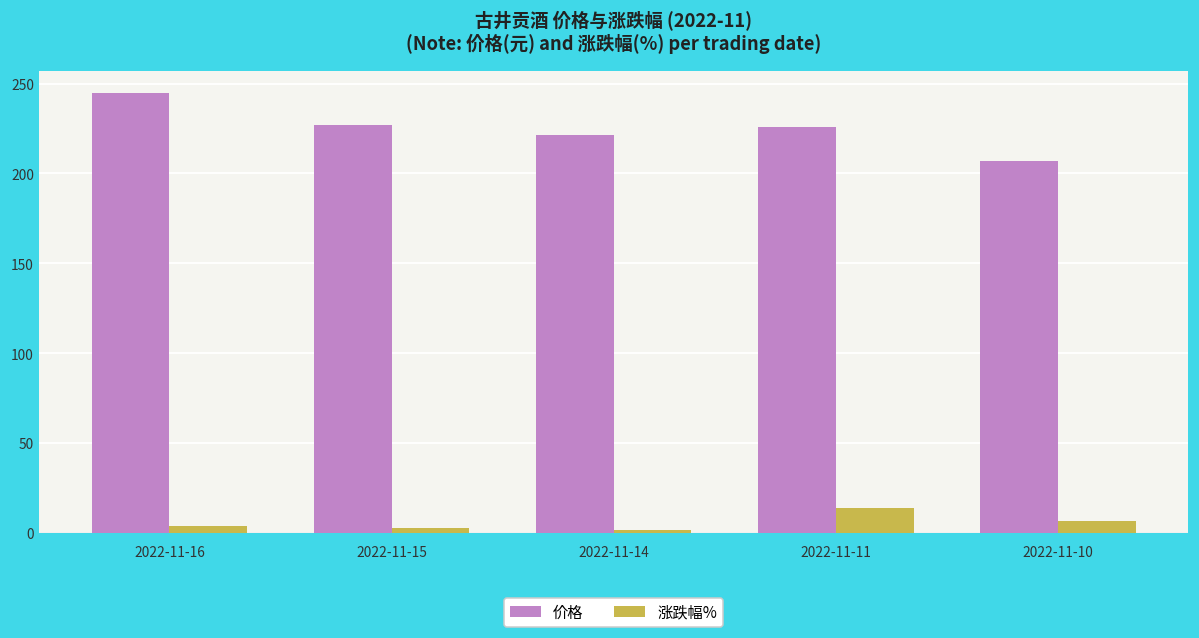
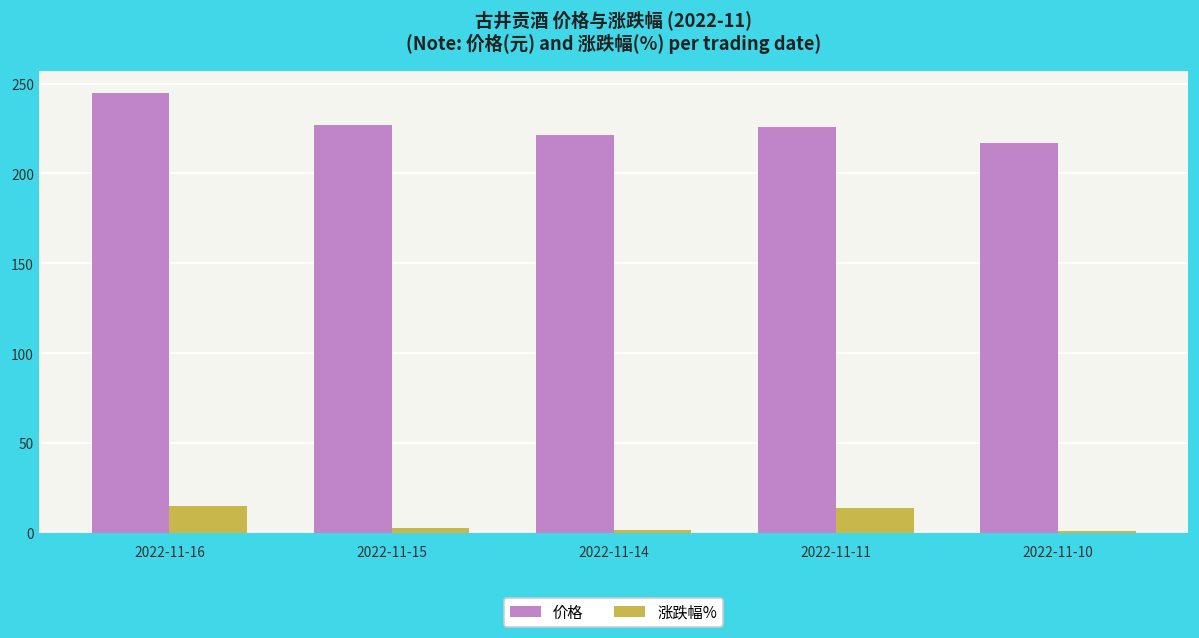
涨跌幅%, 2022-11-16: 4 -> 15
价格, 2022-11-10: 207 -> 217
涨跌幅%, 2022-11-10: 7 -> 1
